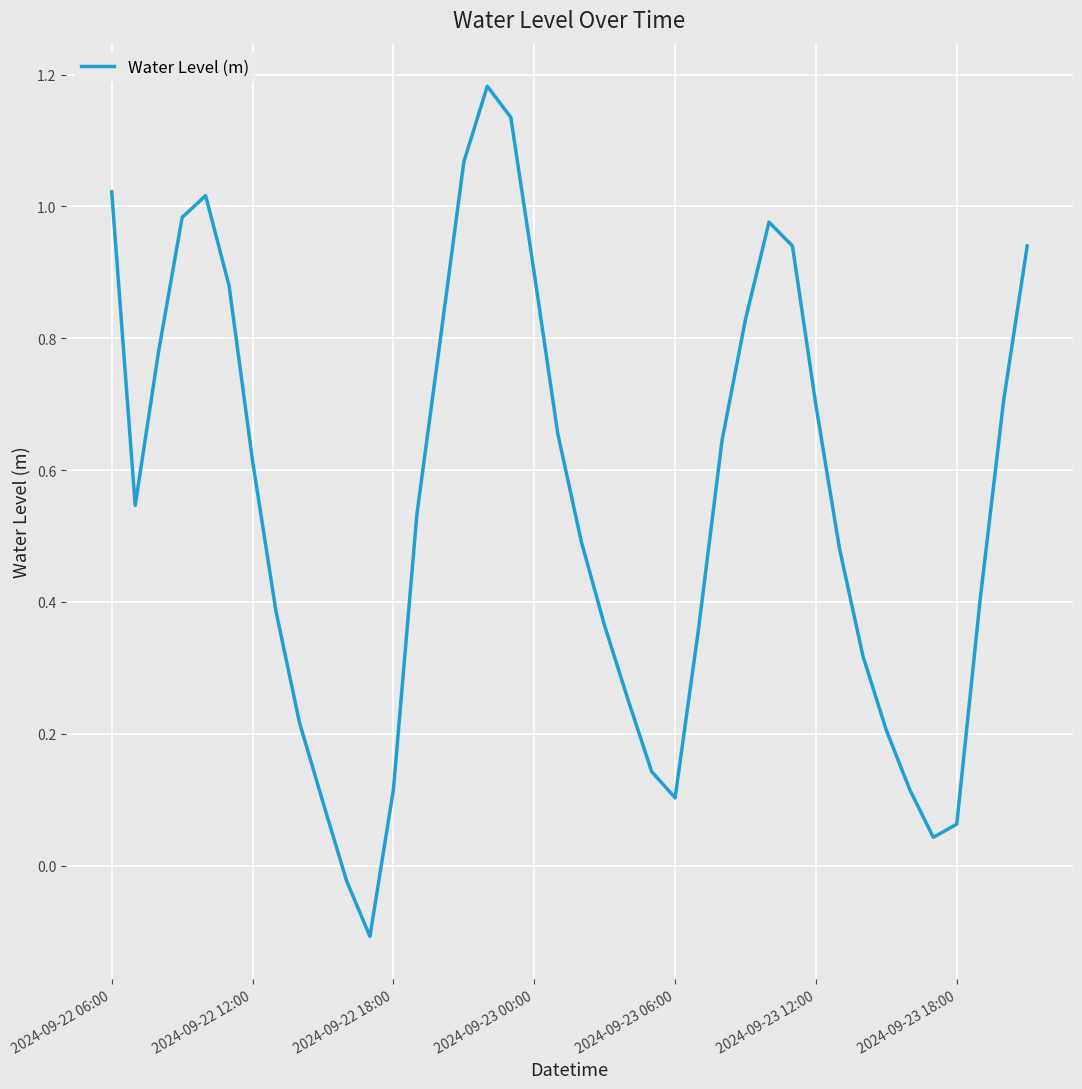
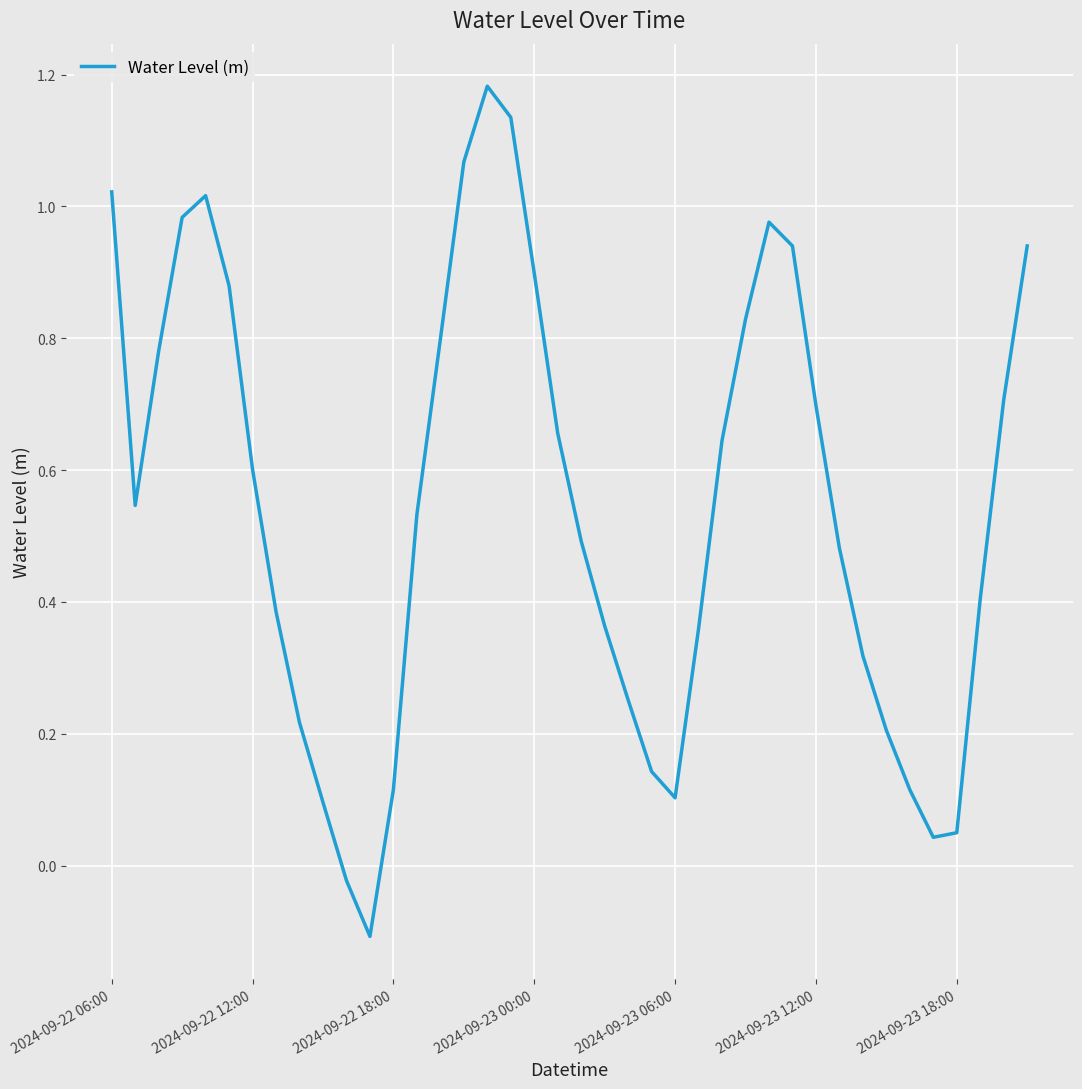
2024-09-22 12:00: 0.61 -> 0.60
2024-09-23 18:00: 0.06 -> 0.05
